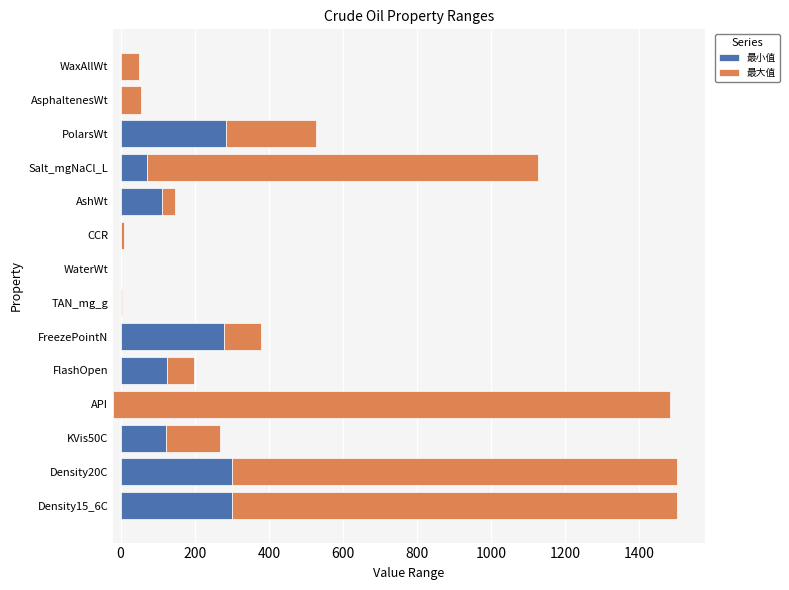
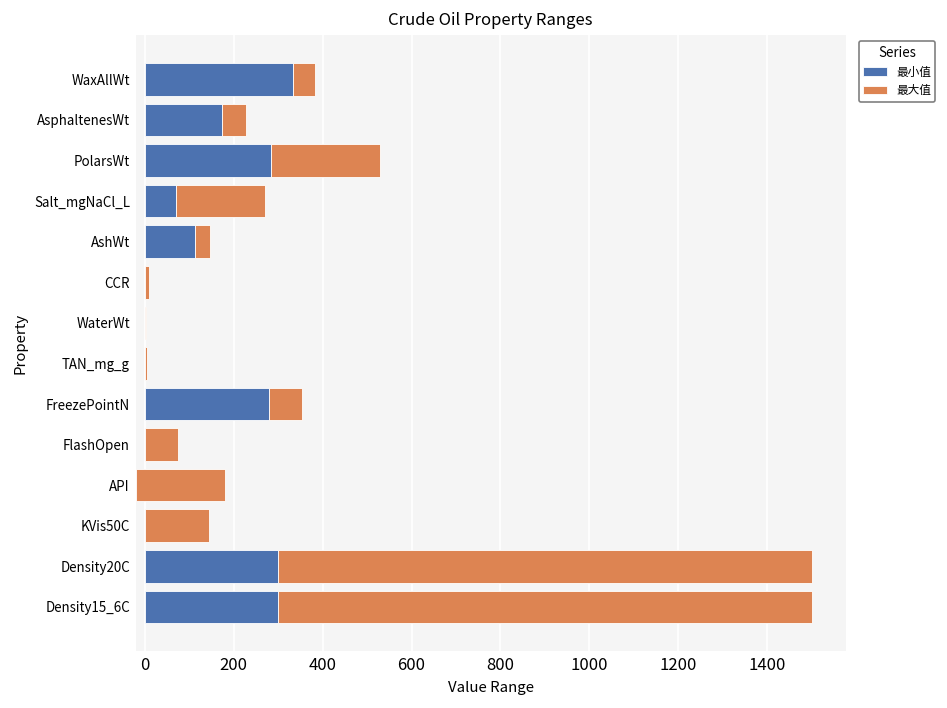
最小值, WaxAllWt: 0 -> 330
最小值, AsphaltenesWt: 0 -> 170
最大值, Salt_mgNaCl_L: 1060 -> 200
最大值, FreezePointN: 100 -> 70
最小值, FlashOpen: 120 -> 0
最大值, API: 1500 -> 200
最小值, KVis50C: 120 -> 0
